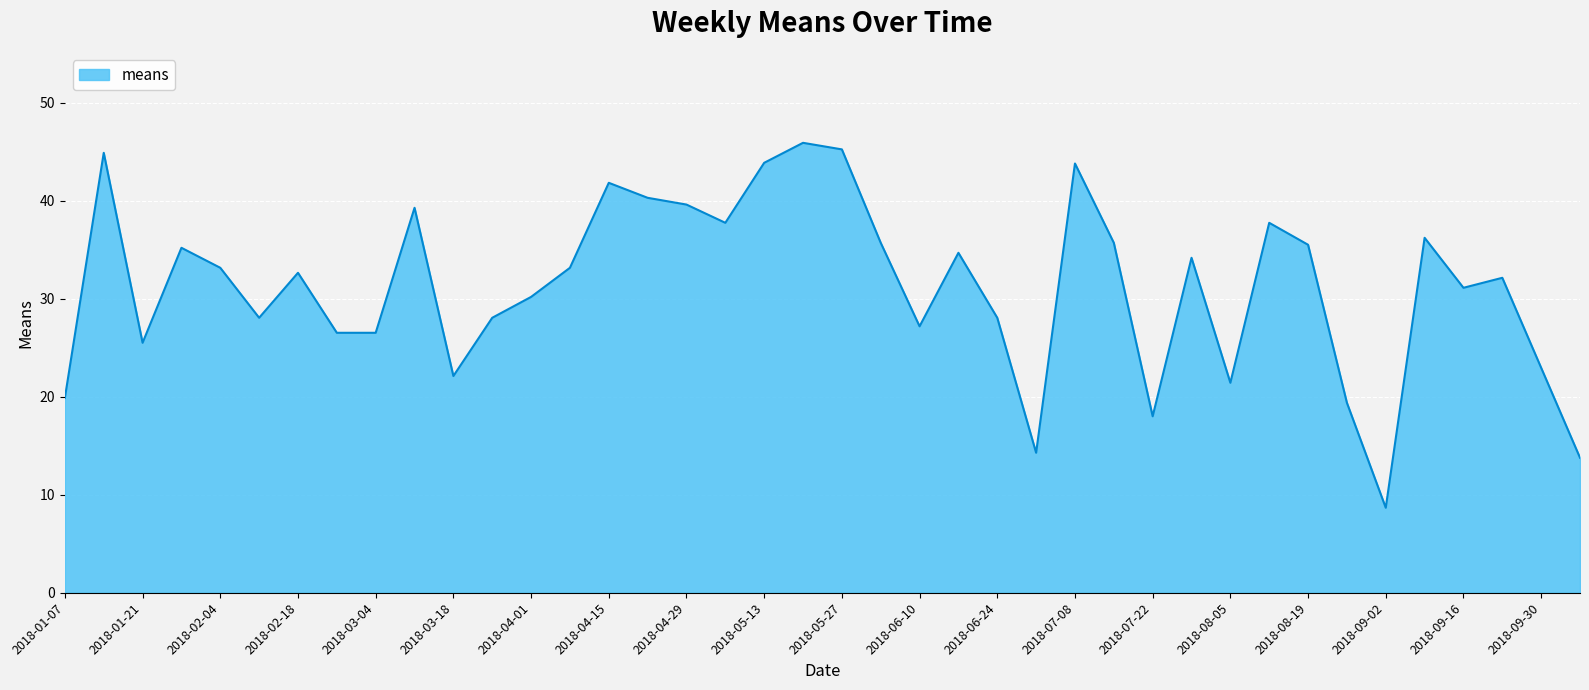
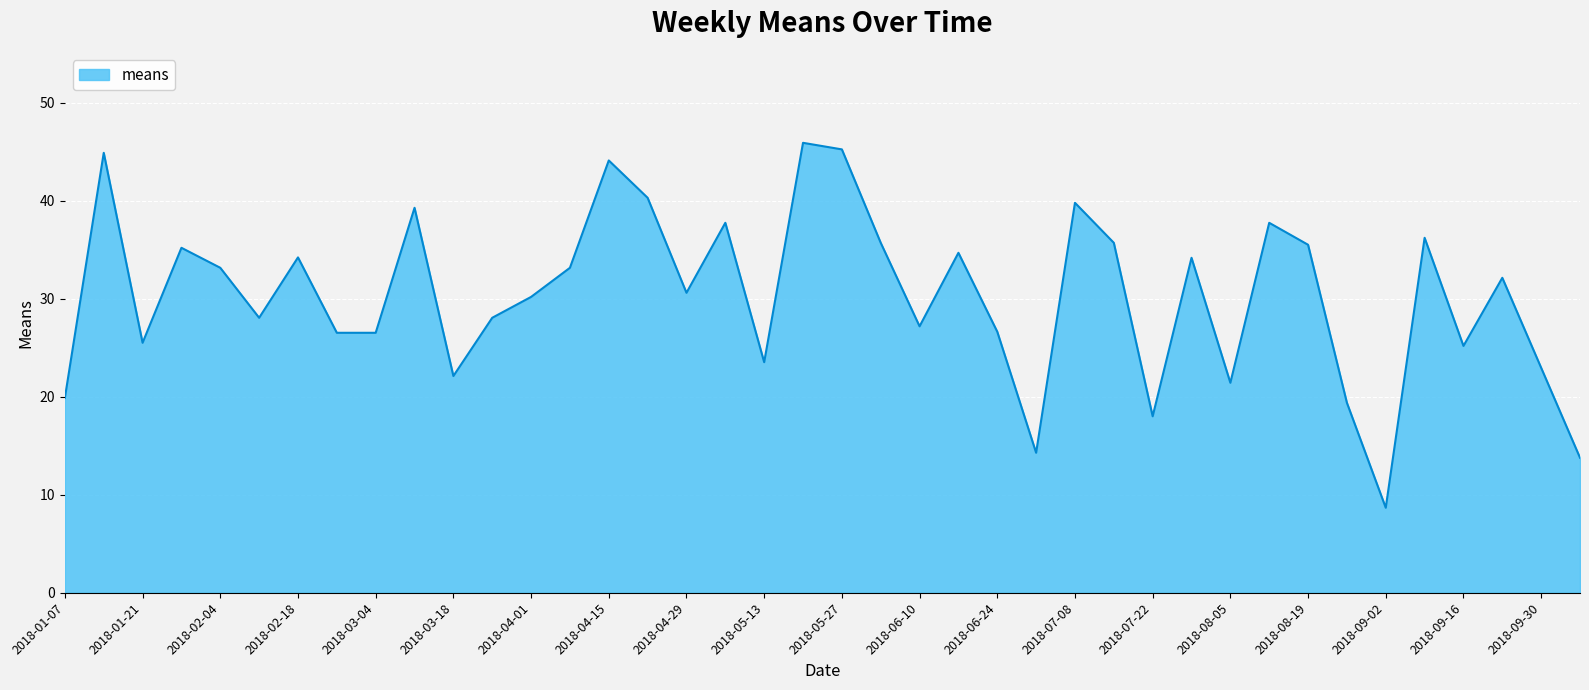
2018-02-18: 33 -> 34
2018-04-15: 42 -> 44
2018-04-29: 40 -> 31
2018-05-13: 44 -> 24
2018-06-24: 28 -> 27
2018-07-08: 44 -> 40
2018-09-16: 31 -> 25
